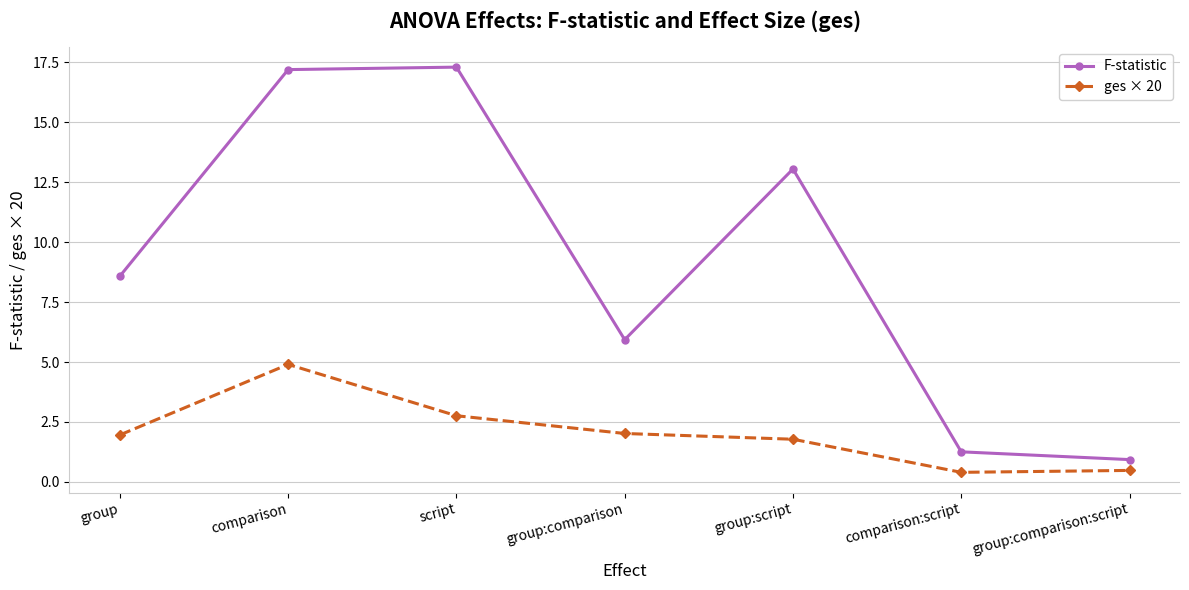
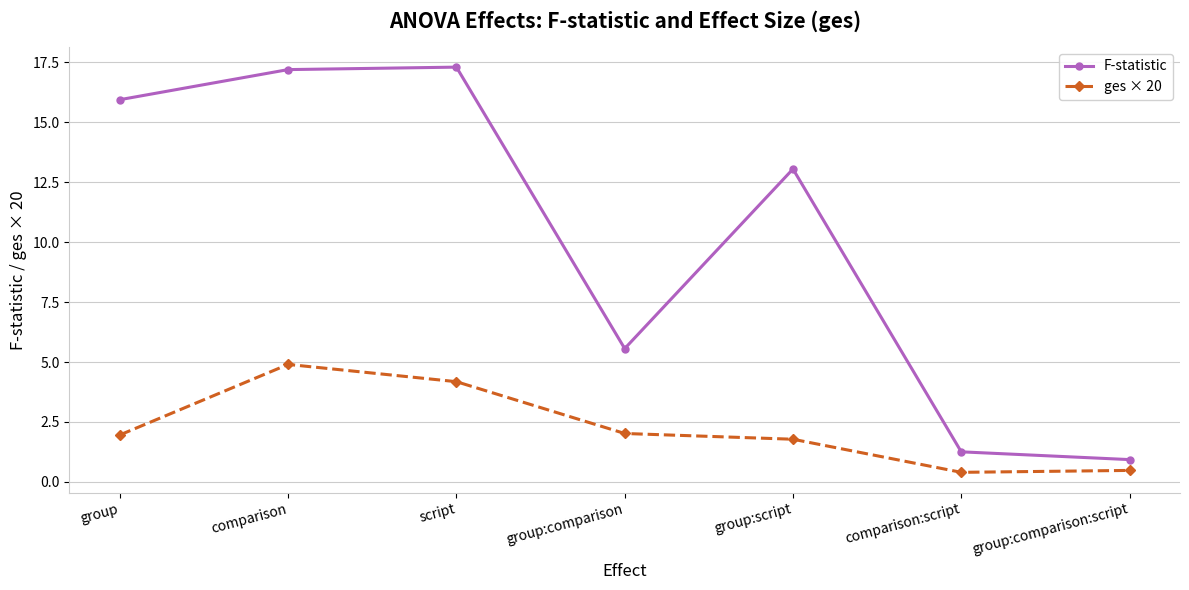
F-statistic, group: 8.6 -> 15.9
ges × 20, script: 2.8 -> 4.2
F-statistic, group:comparison: 5.9 -> 5.6
